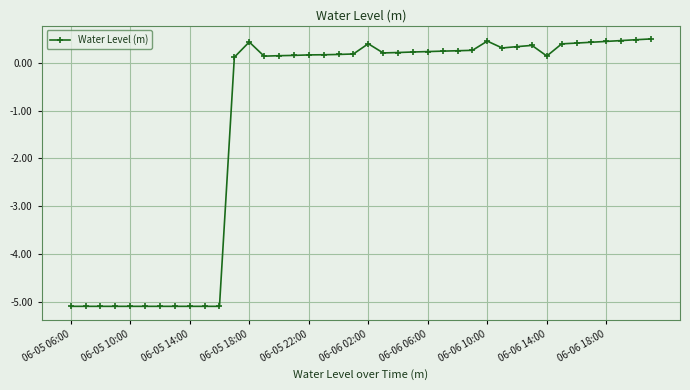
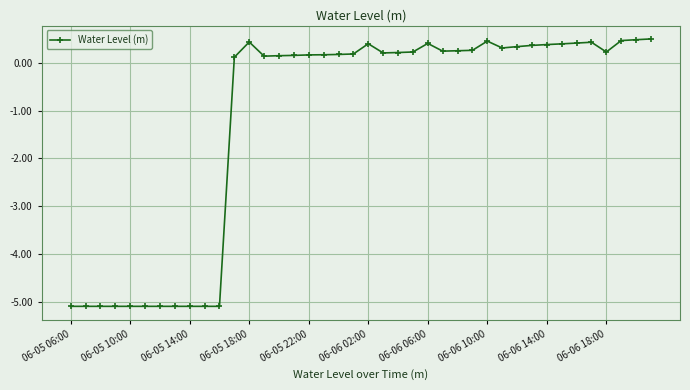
06-06 06:00: 0.2 -> 0.4
06-06 14:00: 0.1 -> 0.4
06-06 18:00: 0.4 -> 0.2
